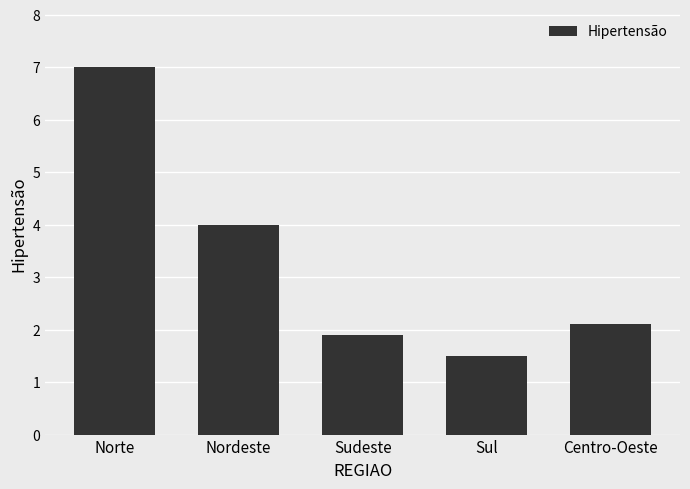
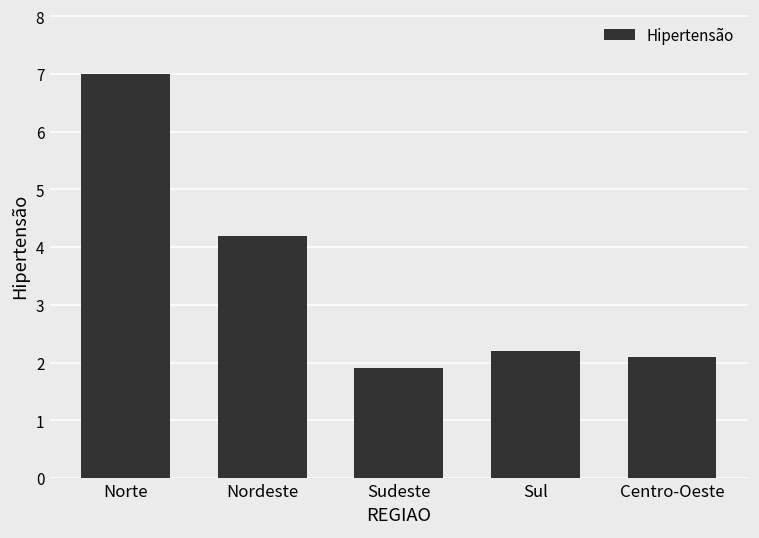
Nordeste: 4.0 -> 4.2
Sul: 1.5 -> 2.2
